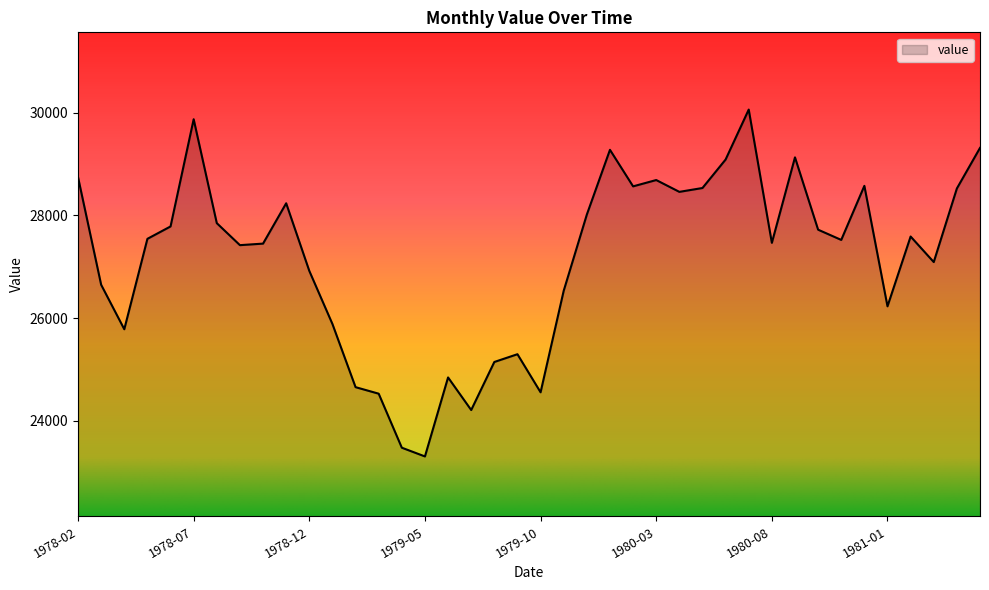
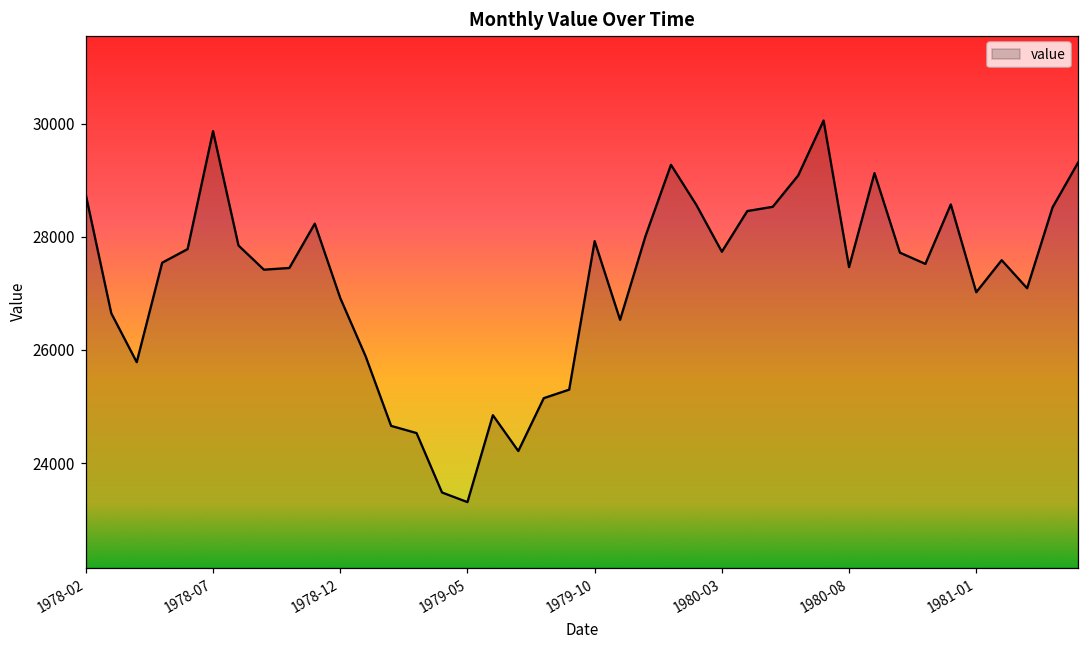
1979-10: 24600 -> 27900
1980-03: 28700 -> 27700
1981-01: 26200 -> 27000
